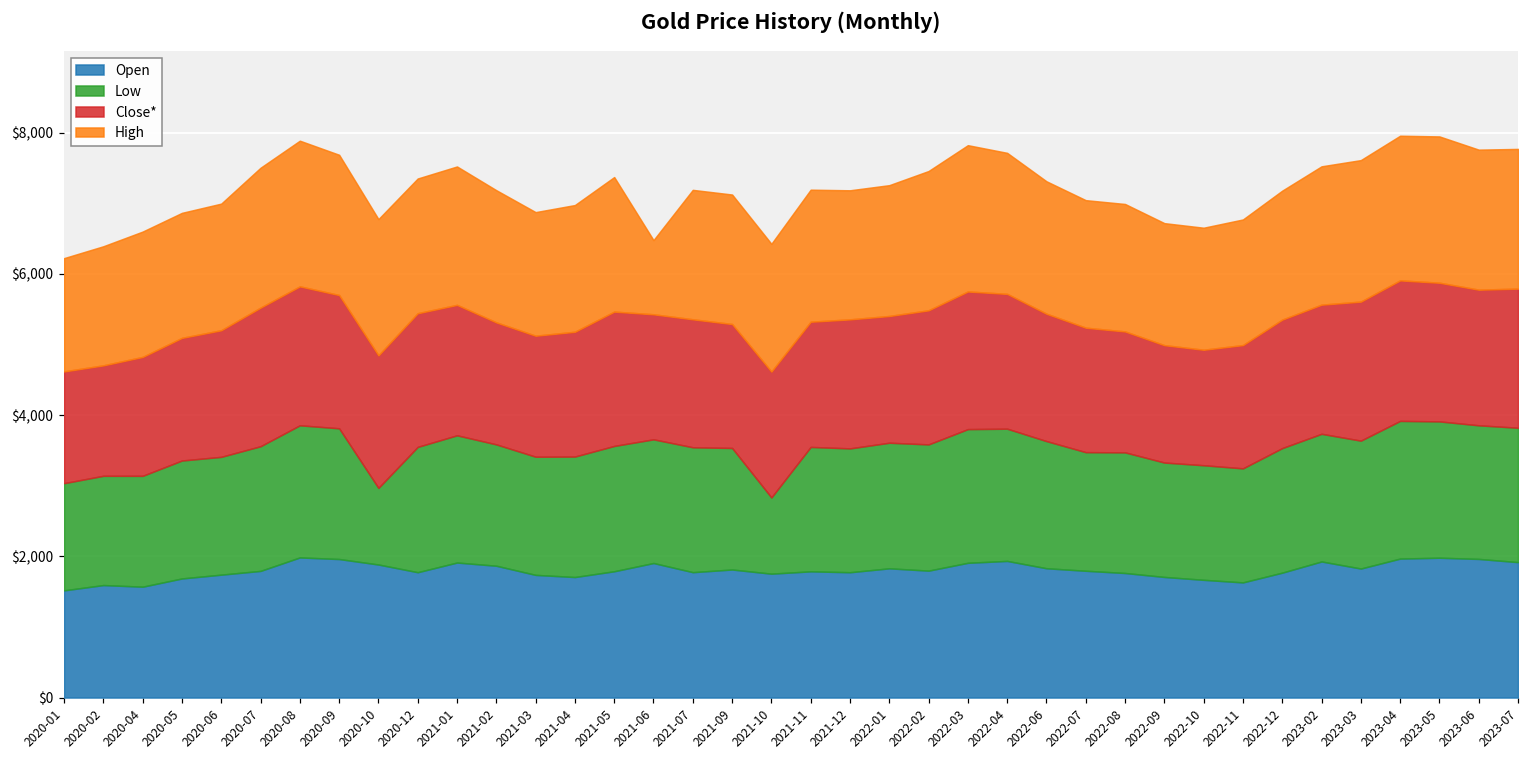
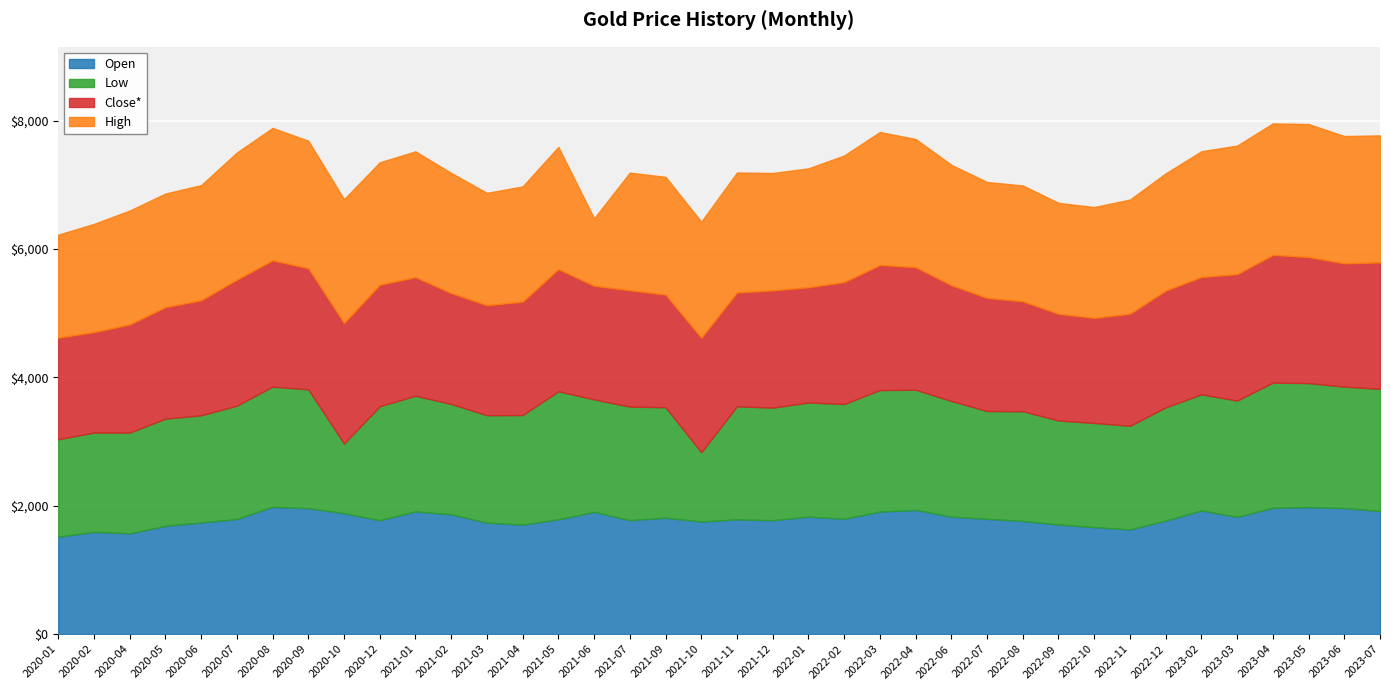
Low, 2021-05: $1,800 -> $2,000
